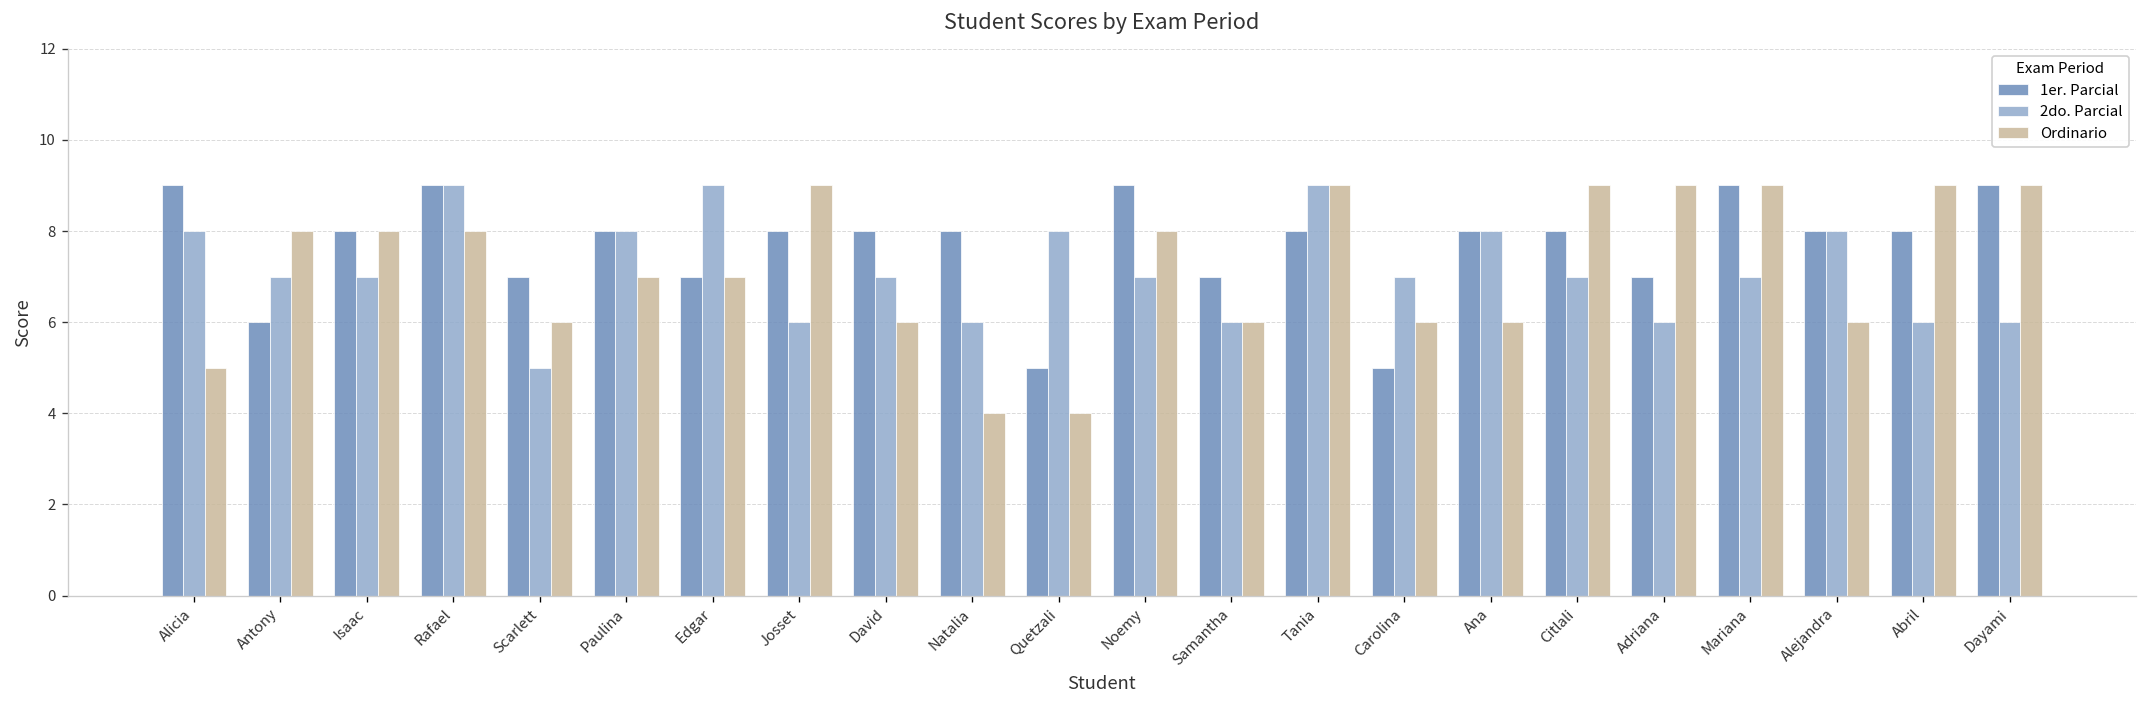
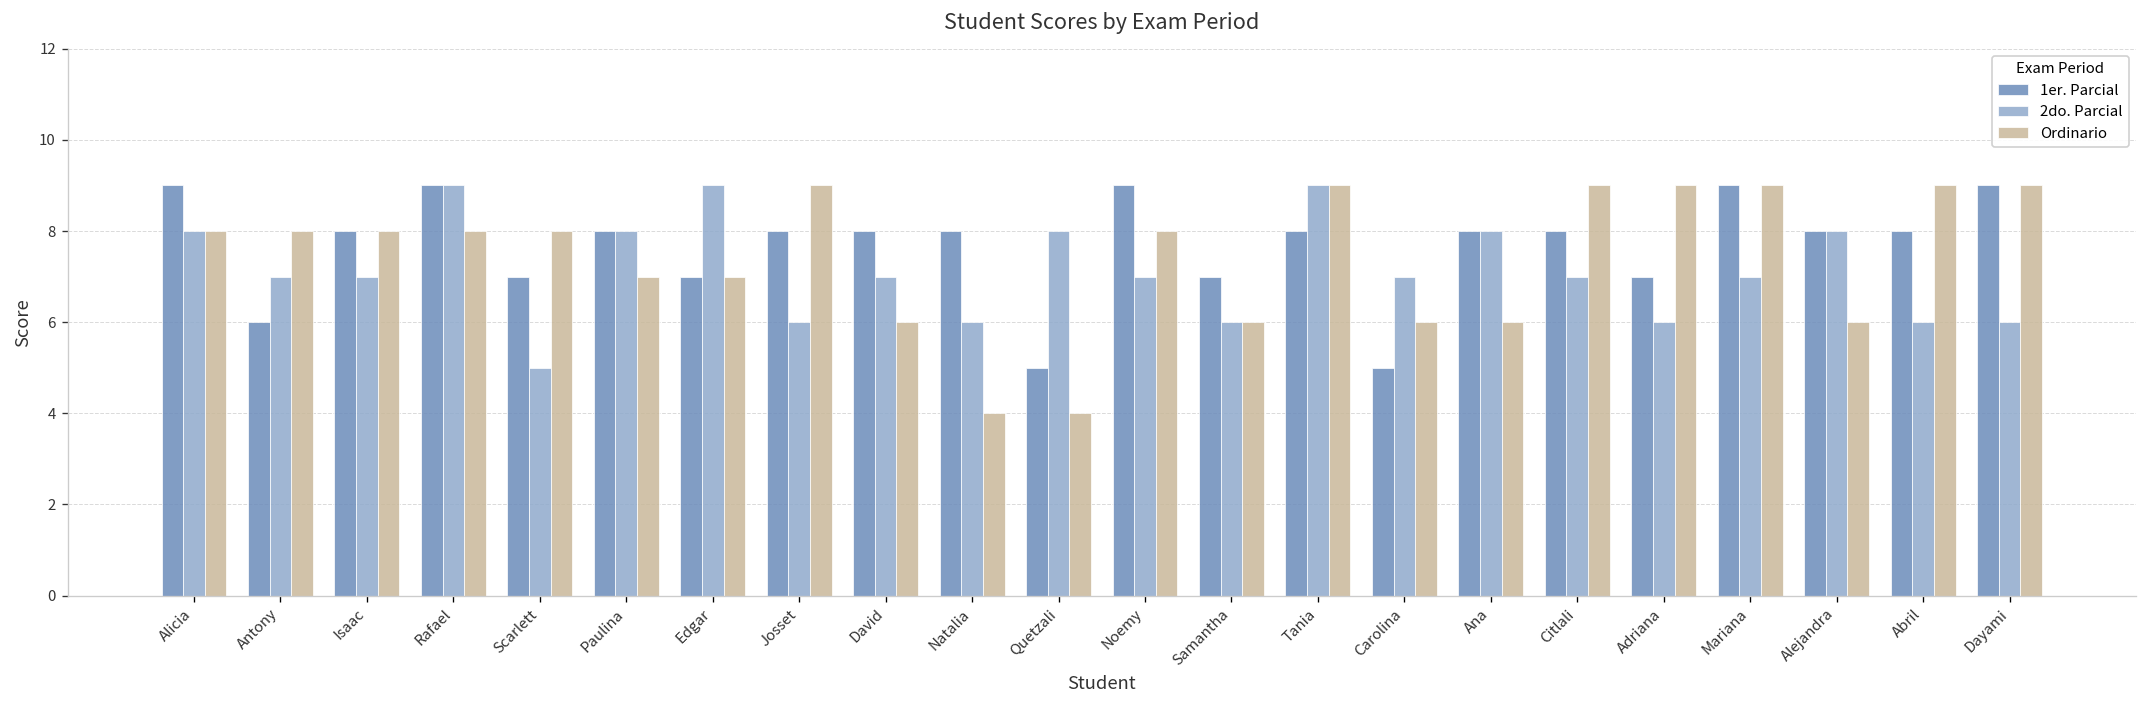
Ordinario, Alicia: 5 -> 8
Ordinario, Scarlett: 6 -> 8
